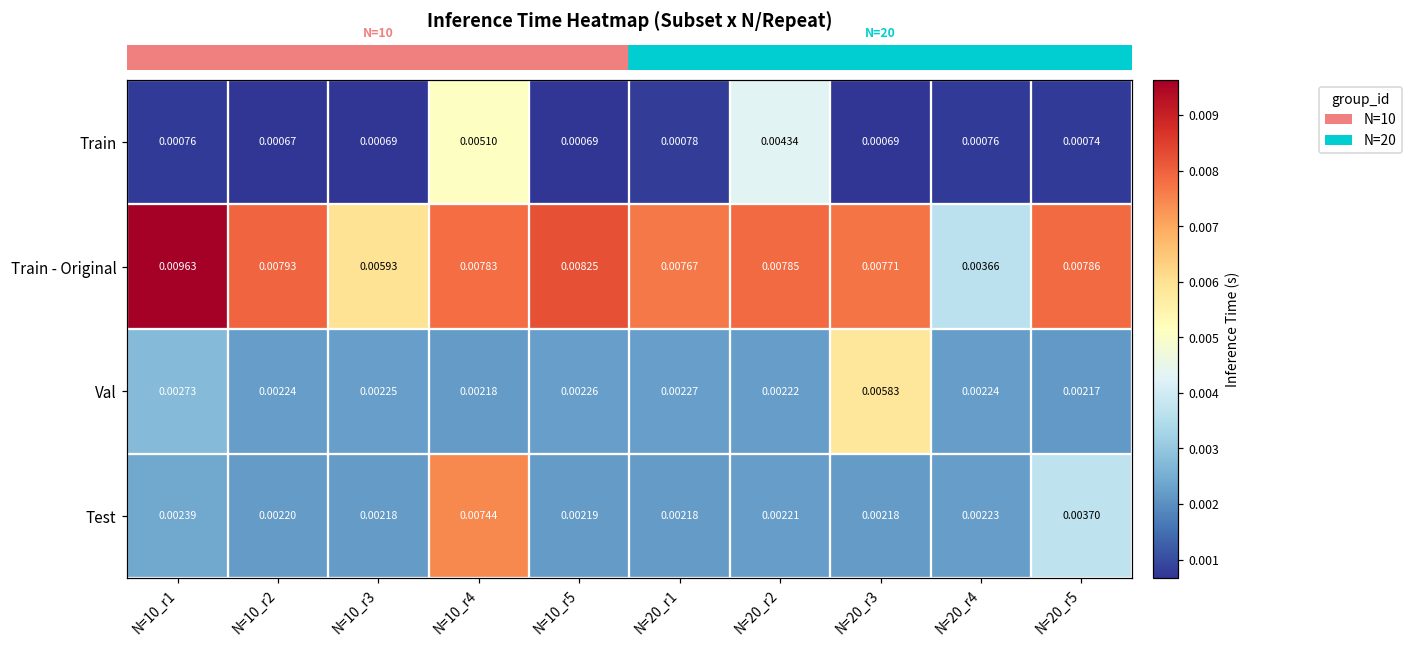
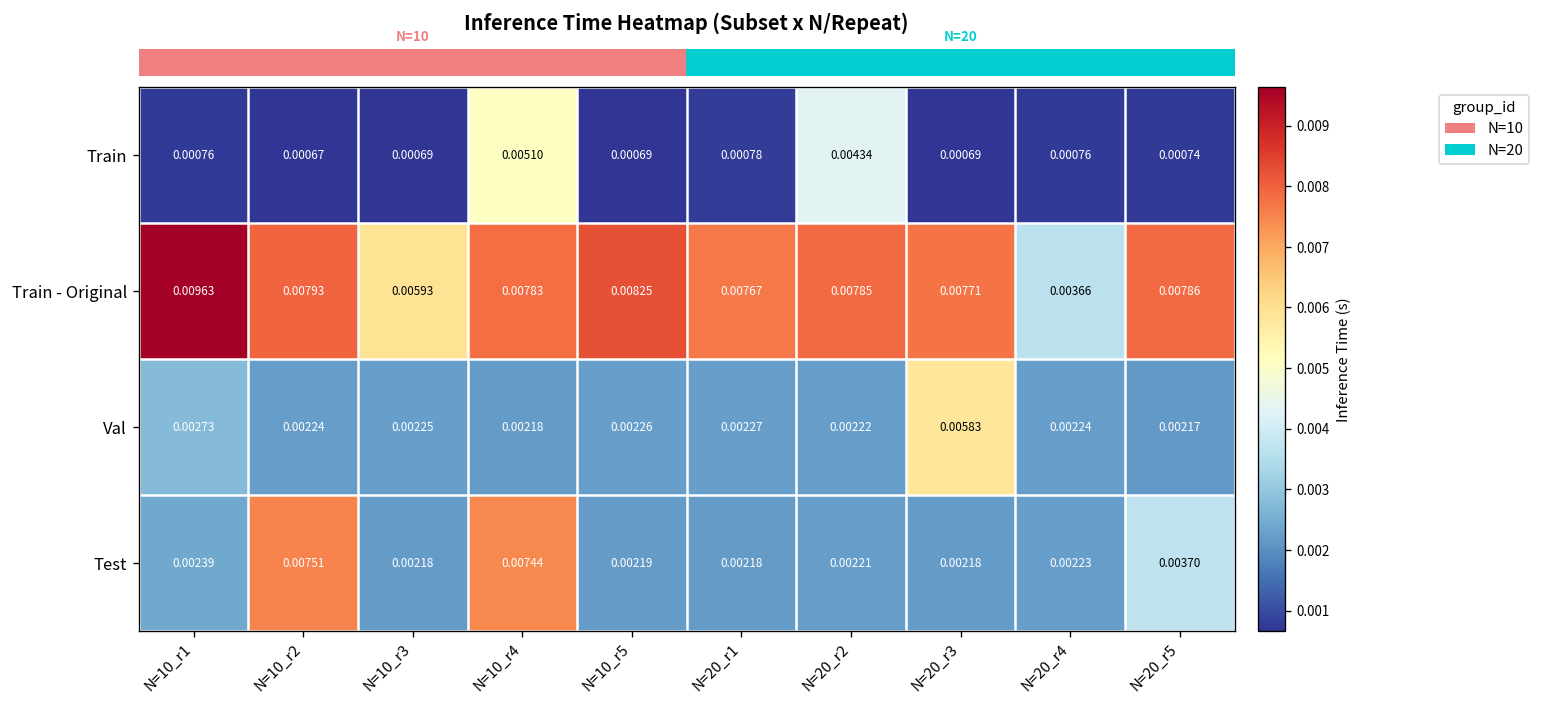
Test, N=10_r2: 0.00220 -> 0.00751
